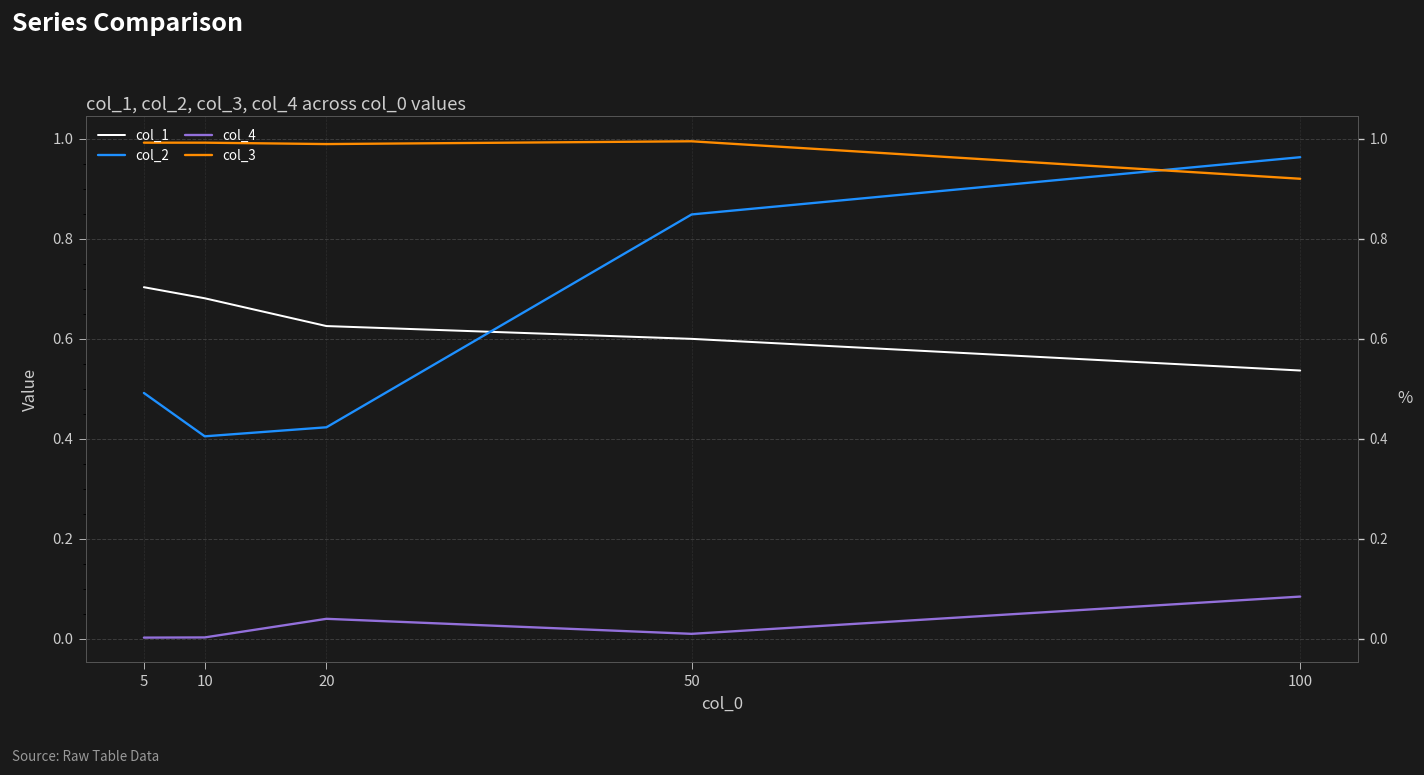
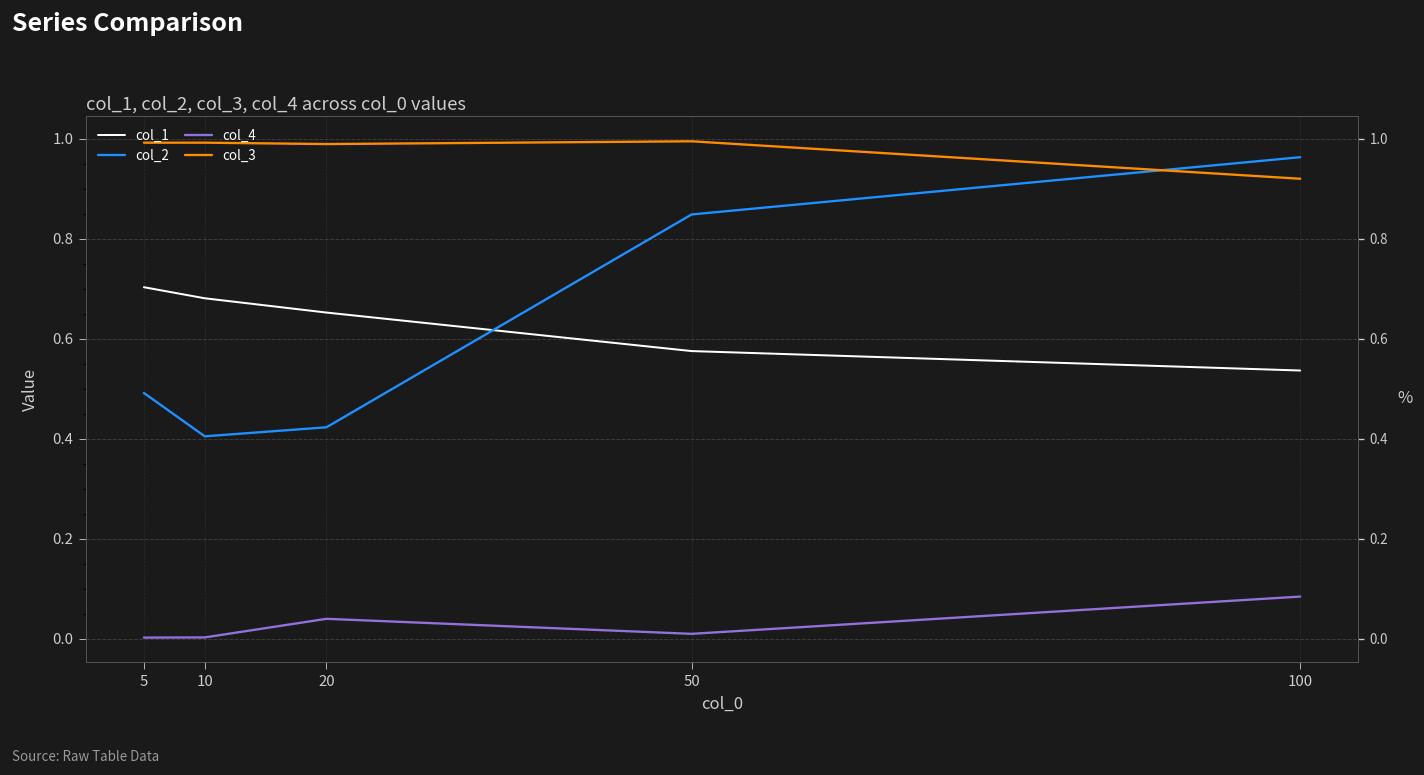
col_1, 20: 0.63 -> 0.65
col_1, 50: 0.60 -> 0.57
